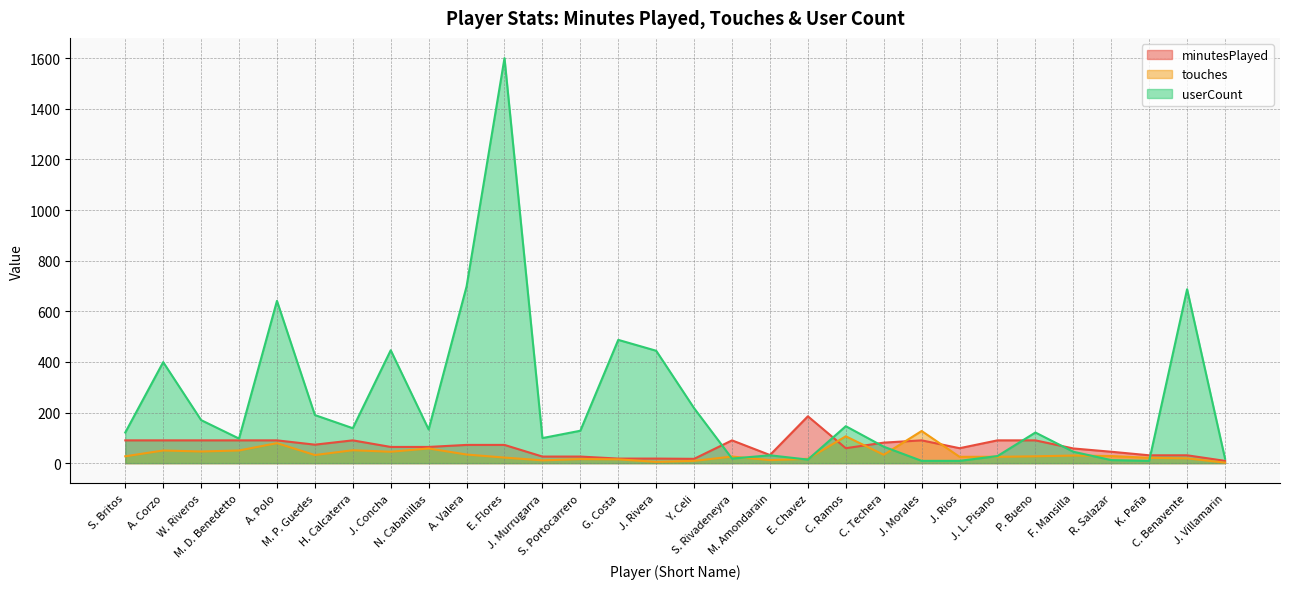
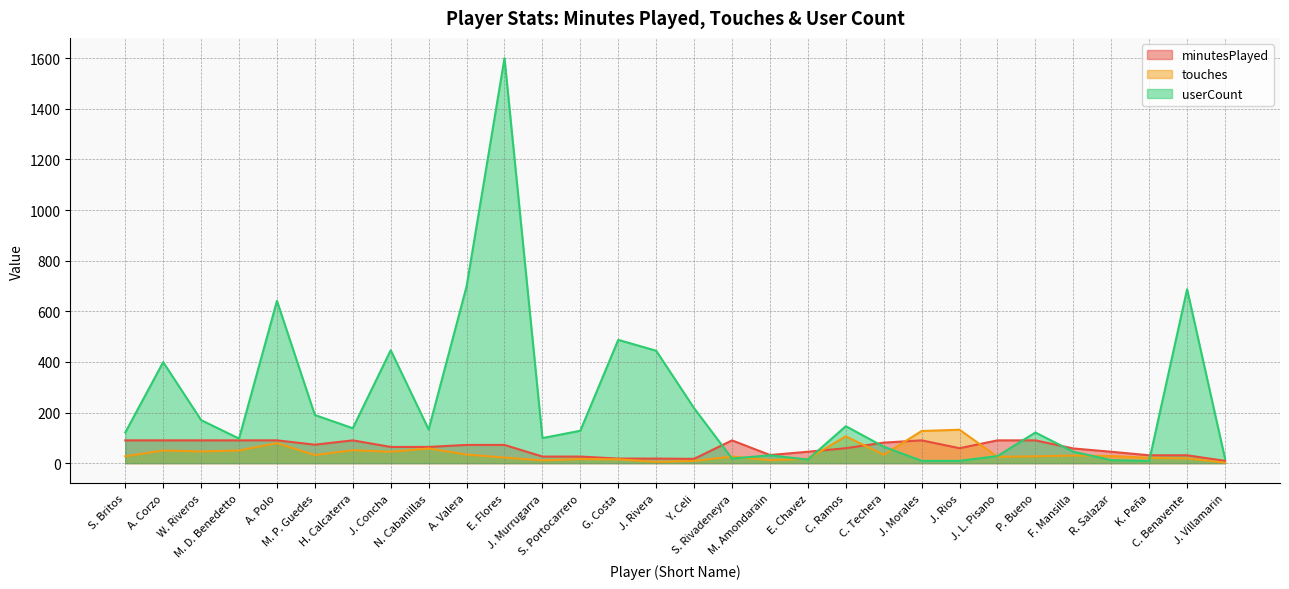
minutesPlayed, E. Chavez: 190 -> 50
touches, J. Rios: 30 -> 130
